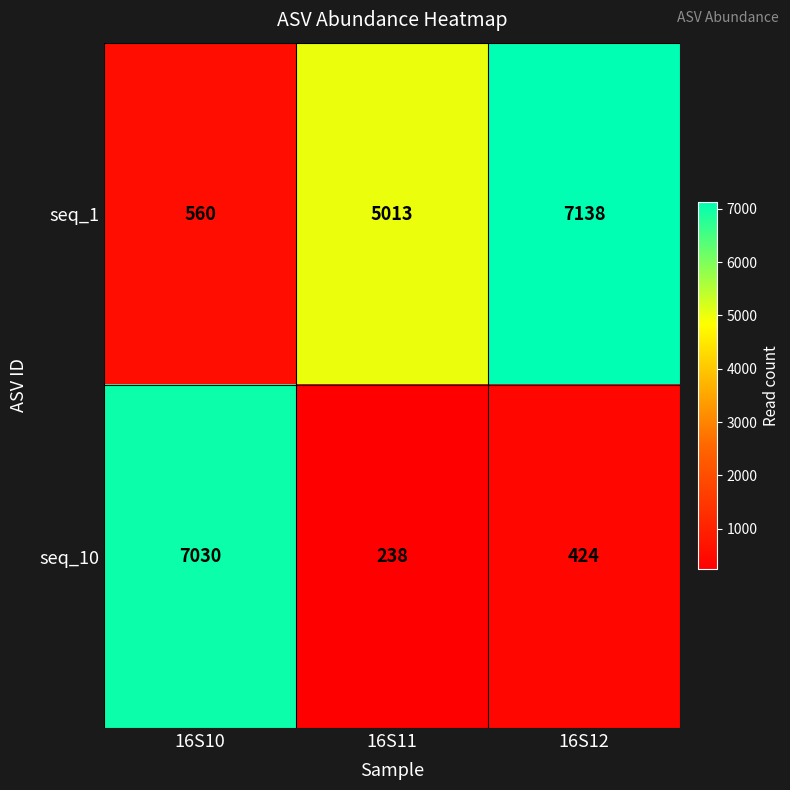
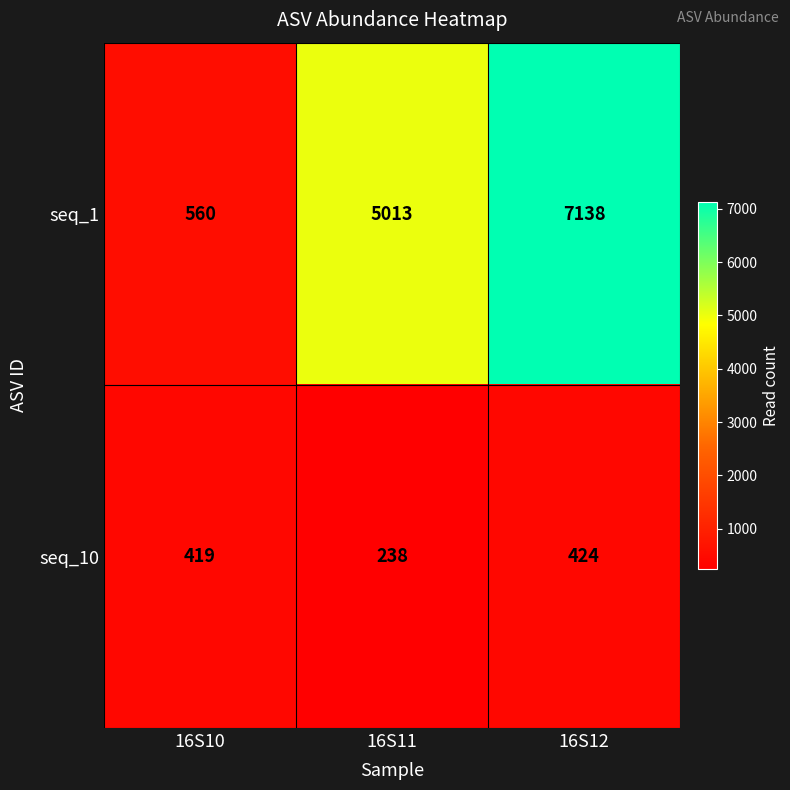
seq_10, 16S10: 7030 -> 419
